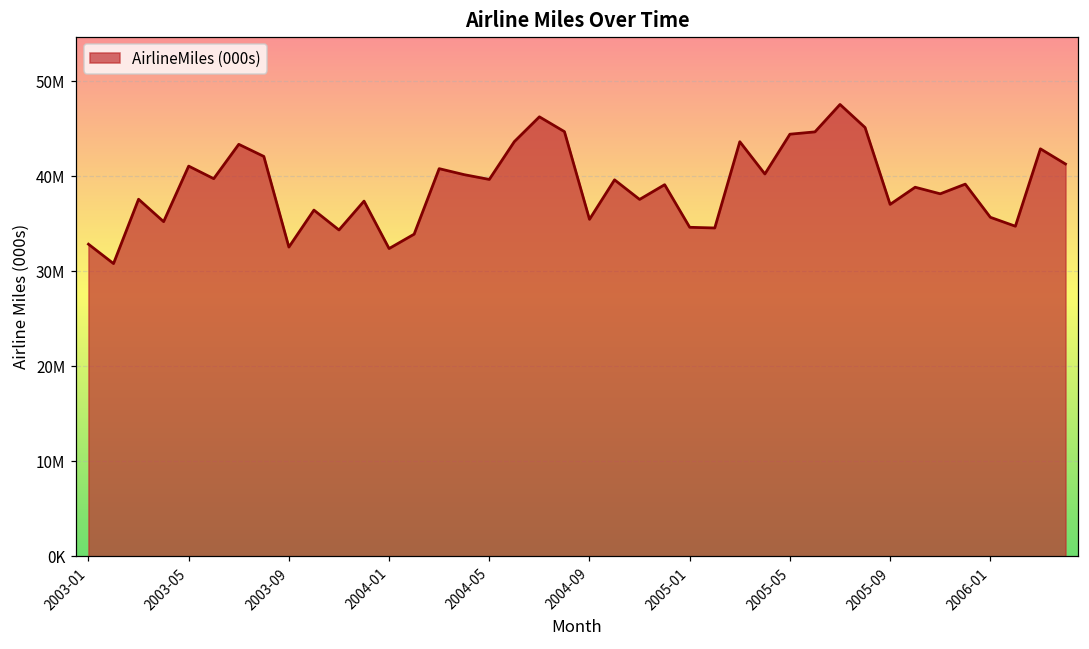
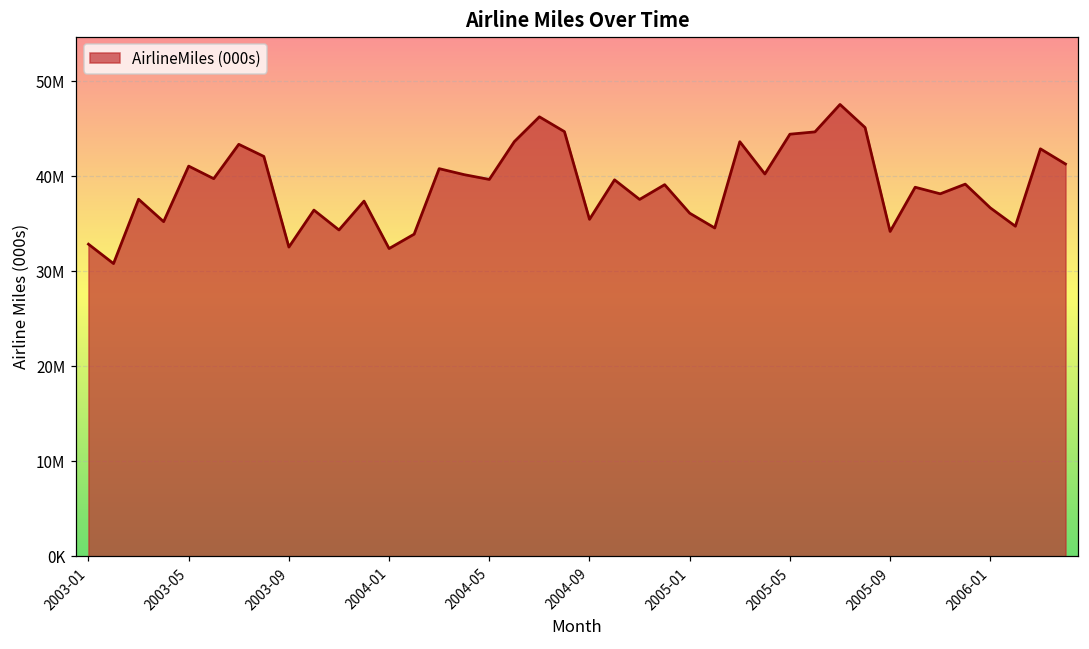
2005-01: 35000000 -> 36000000
2005-09: 37000000 -> 34000000
2006-01: 36000000 -> 37000000
